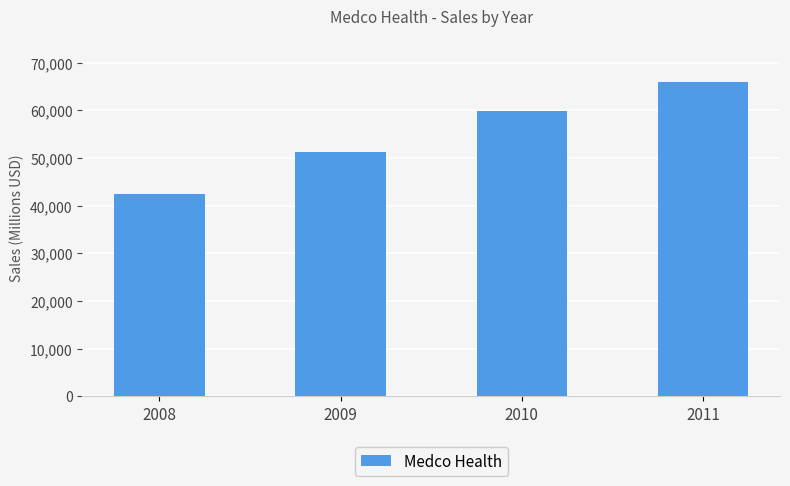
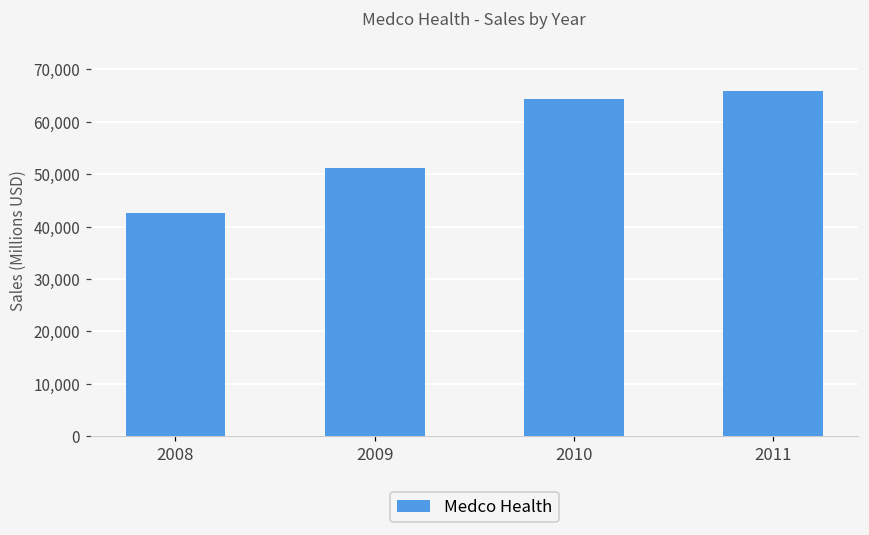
2010: 60,000 -> 64,000
